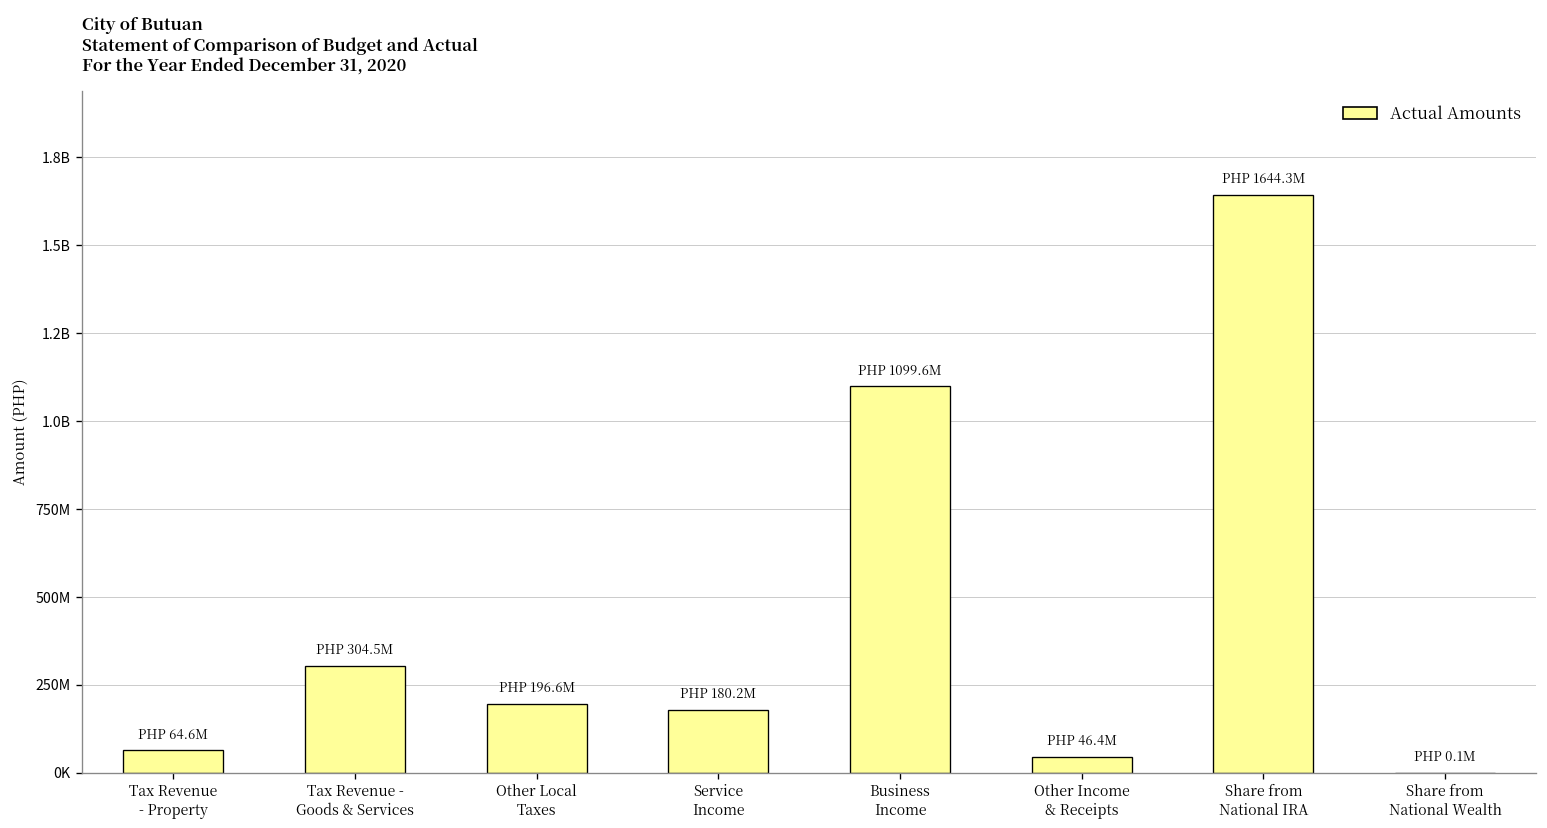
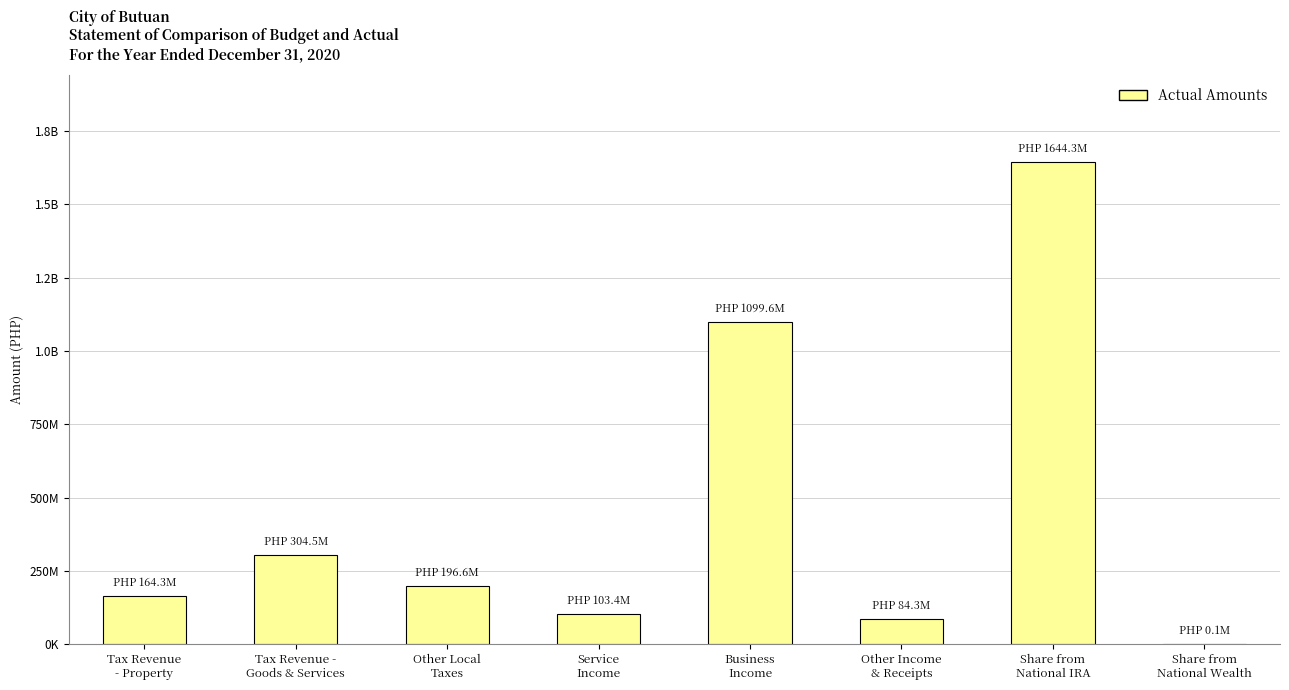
Tax Revenue - Property: 64.6M -> 164.3M
Service Income: 180.2M -> 103.4M
Other Income & Receipts: 46.4M -> 84.3M
